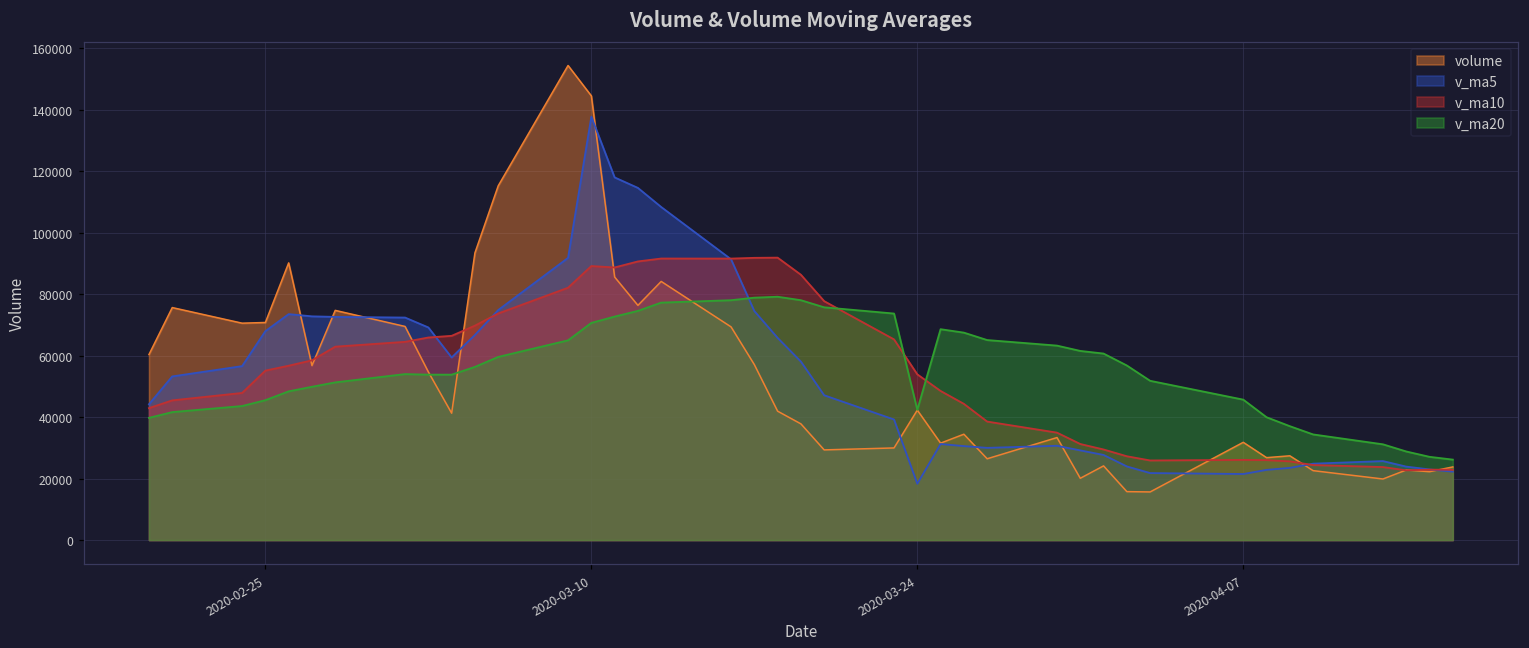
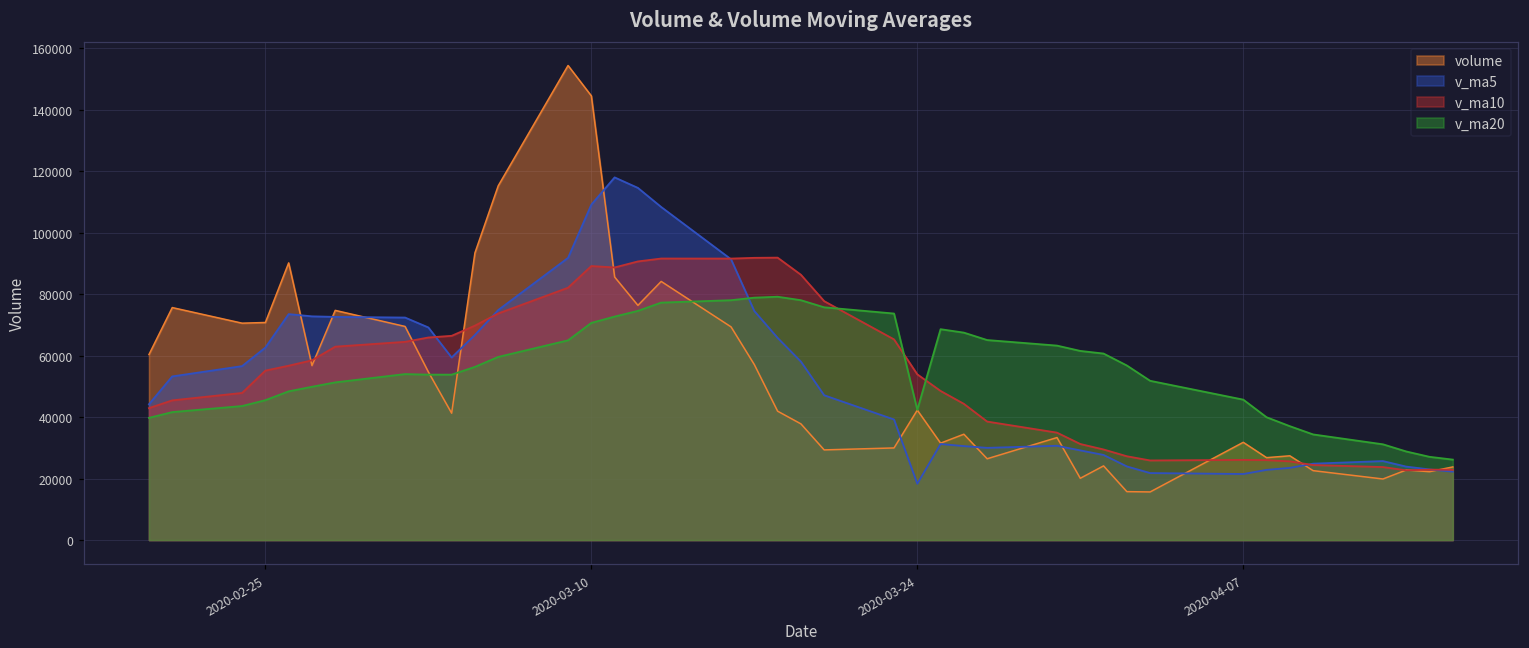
v_ma5, 2020-02-25: 68000 -> 63000
v_ma5, 2020-03-10: 138000 -> 109000
